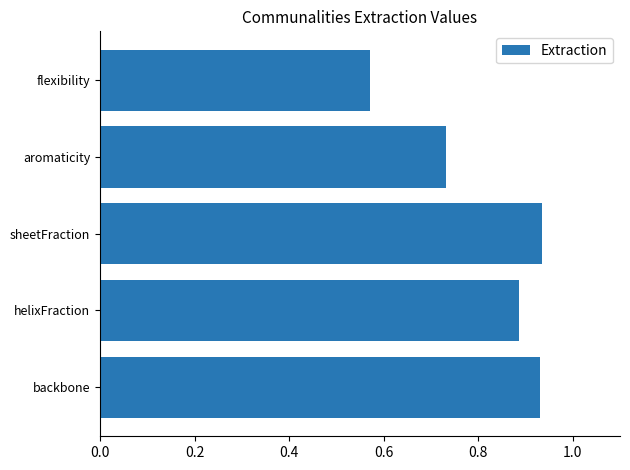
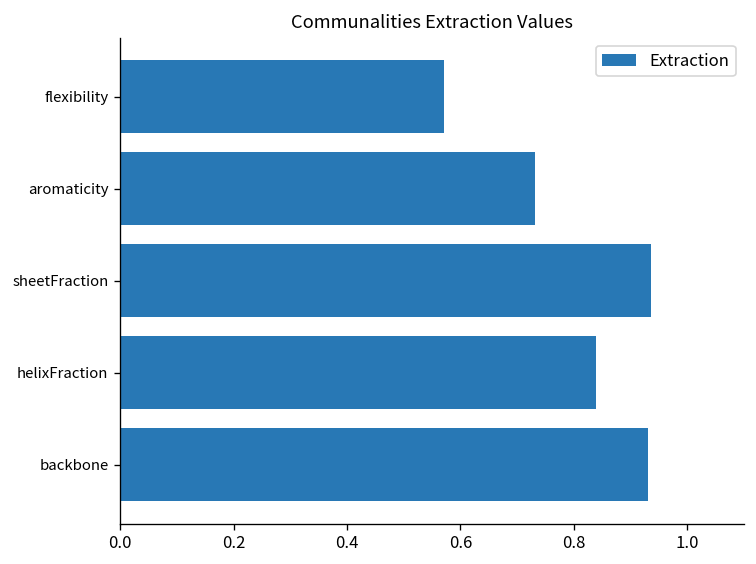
helixFraction: 0.89 -> 0.84
